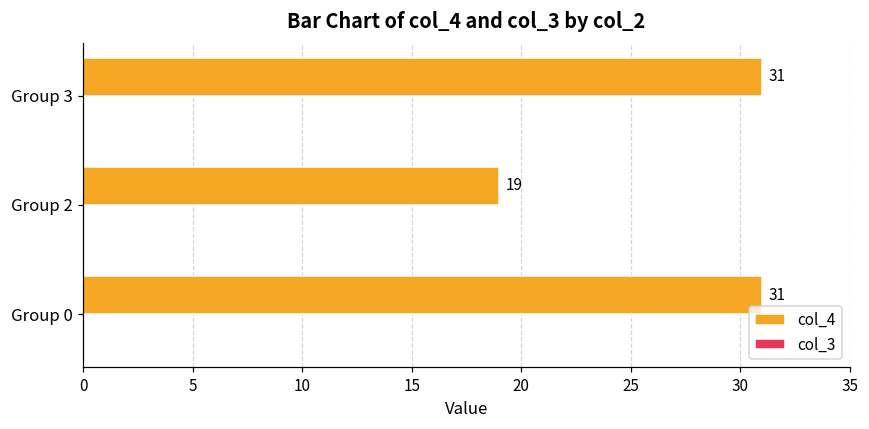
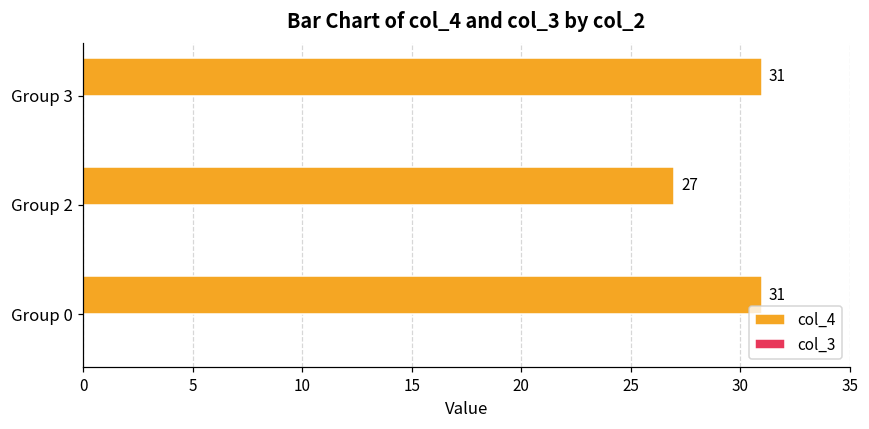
col_4, Group 2: 19 -> 27
